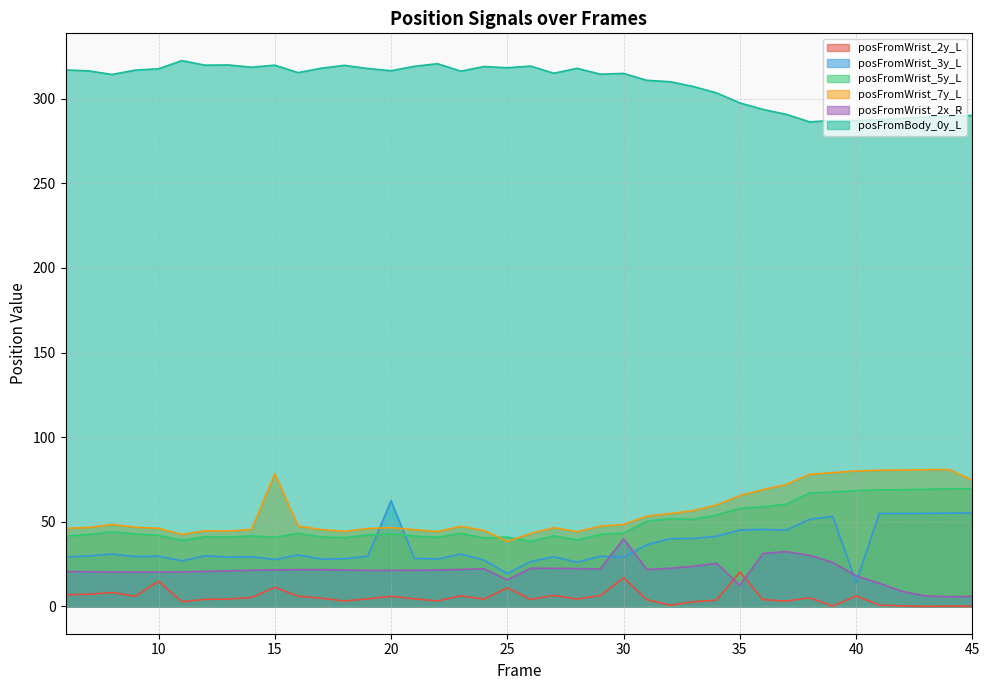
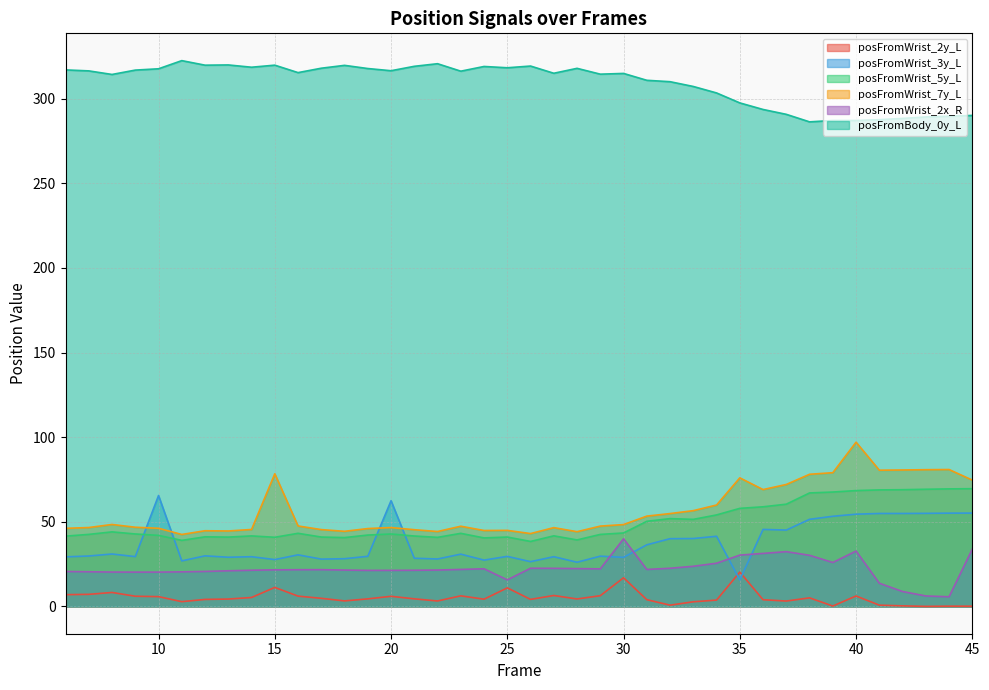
posFromWrist_2y_L, 10: 15 -> 6
posFromWrist_3y_L, 10: 30 -> 66
posFromWrist_3y_L, 25: 19 -> 30
posFromWrist_7y_L, 25: 38 -> 45
posFromWrist_3y_L, 35: 45 -> 16
posFromWrist_7y_L, 35: 65 -> 76
posFromWrist_2x_R, 35: 12 -> 30
posFromWrist_3y_L, 40: 14 -> 55
posFromWrist_7y_L, 40: 80 -> 97
posFromWrist_2x_R, 40: 18 -> 33
posFromWrist_2x_R, 45: 6 -> 34
